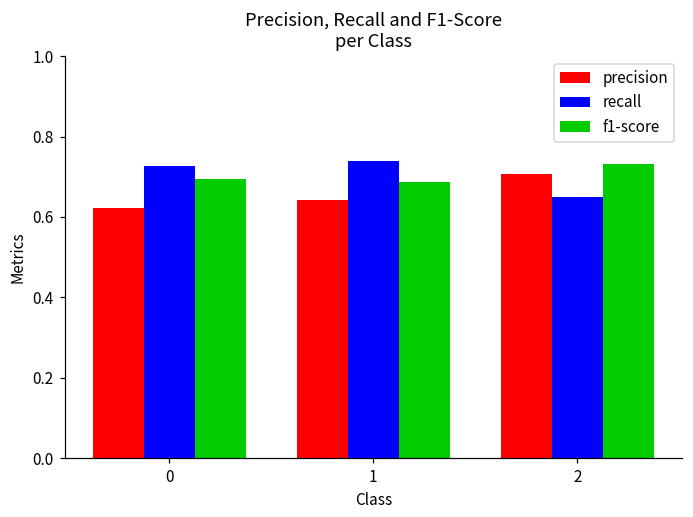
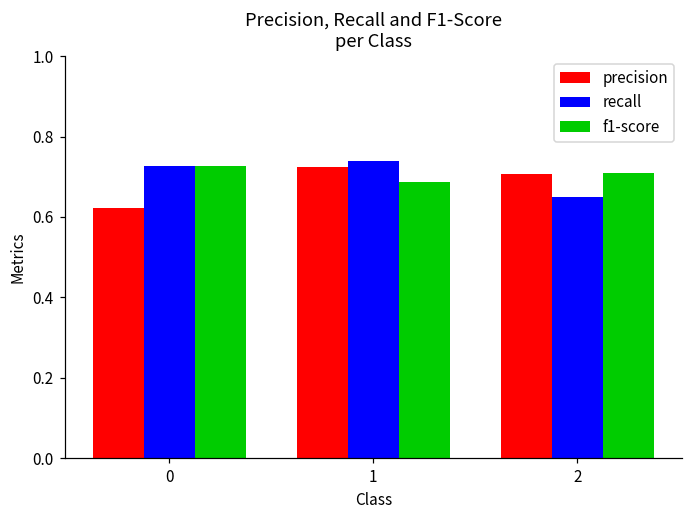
f1-score, 0: 0.69 -> 0.73
precision, 1: 0.64 -> 0.72
f1-score, 2: 0.73 -> 0.71
